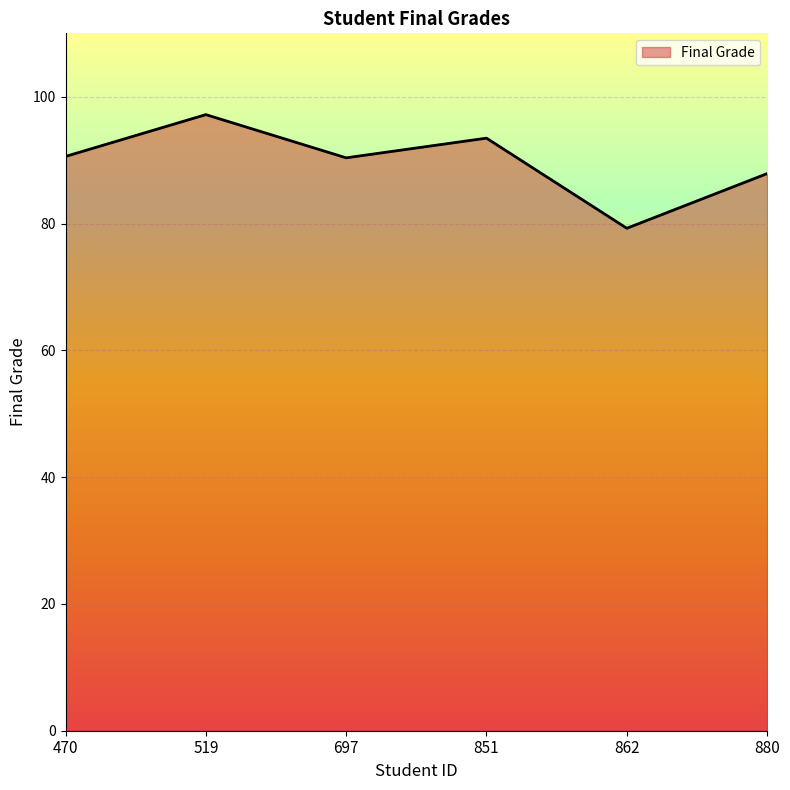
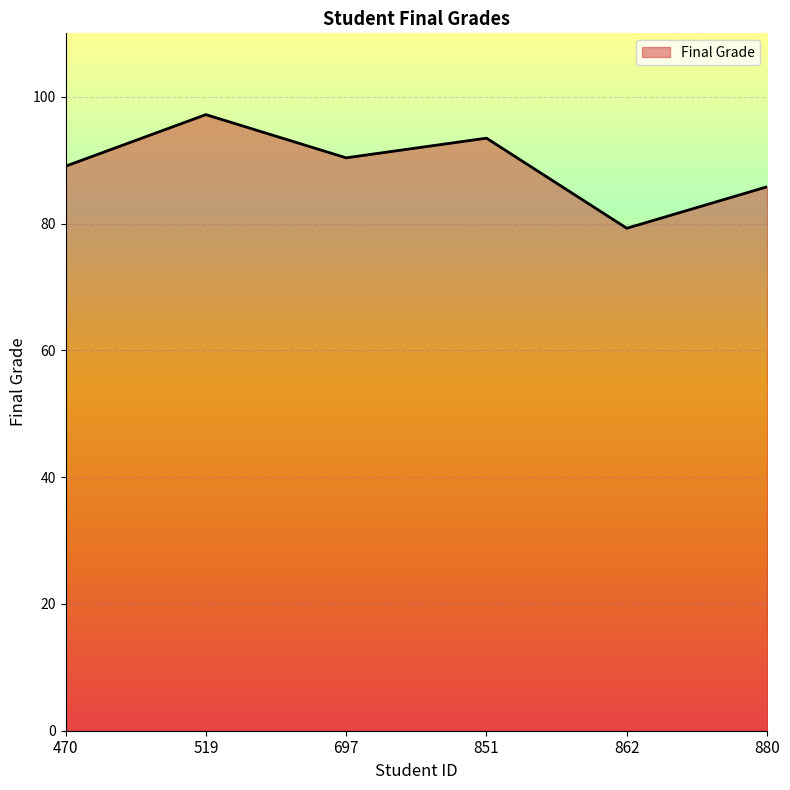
470: 91 -> 89
880: 88 -> 86
